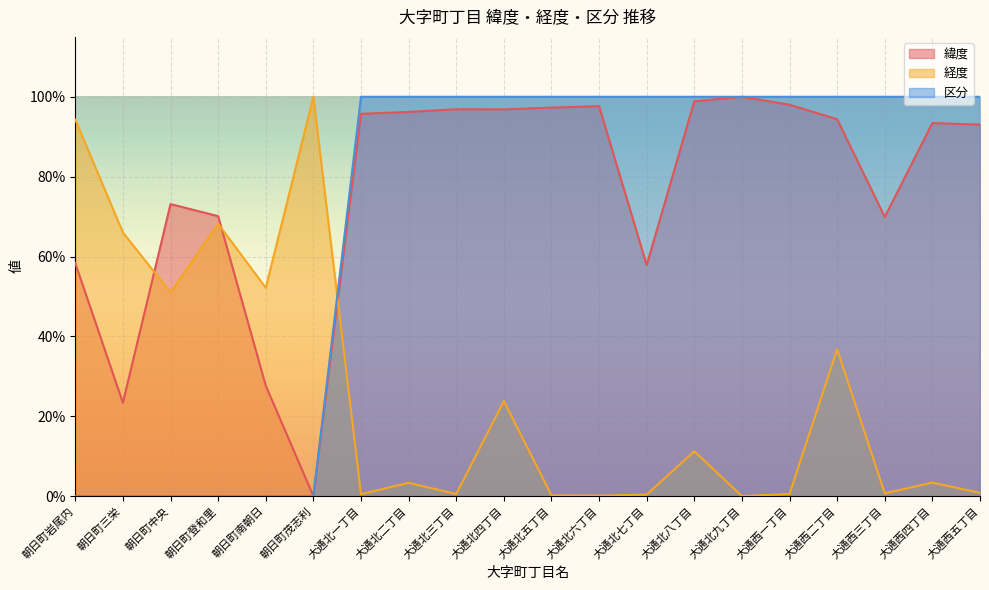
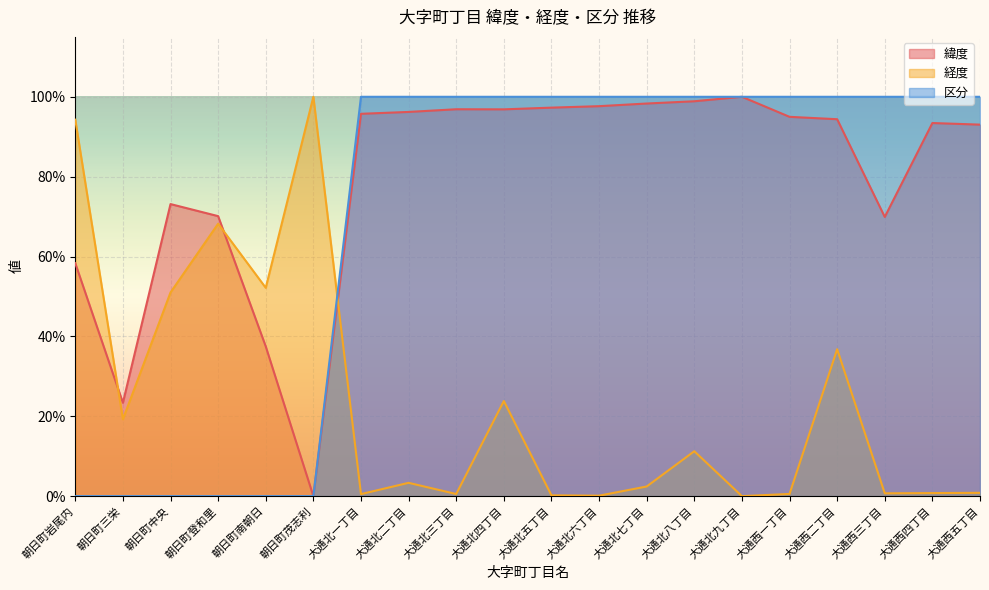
経度, 朝日町三栄: 66% -> 19%
緯度, 朝日町南朝日: 28% -> 37%
緯度, 大通北七丁目: 58% -> 98%
経度, 大通北七丁目: 0% -> 2%
緯度, 大通西一丁目: 98% -> 95%
経度, 大通西四丁目: 3% -> 1%
